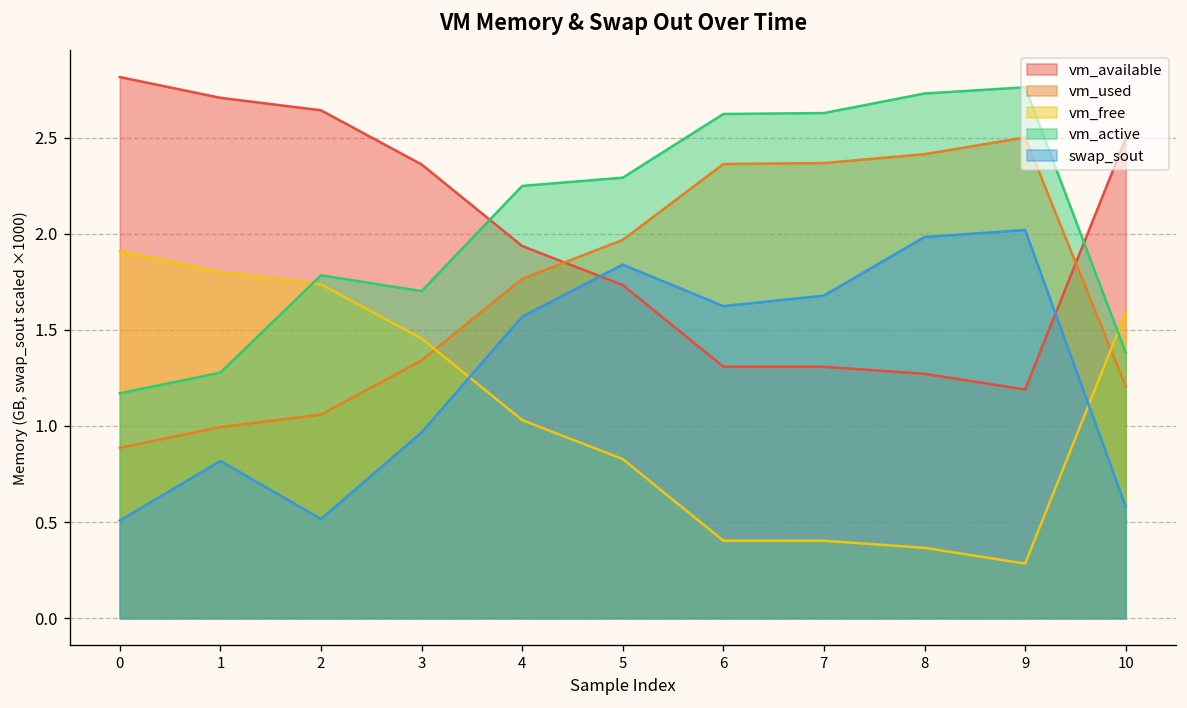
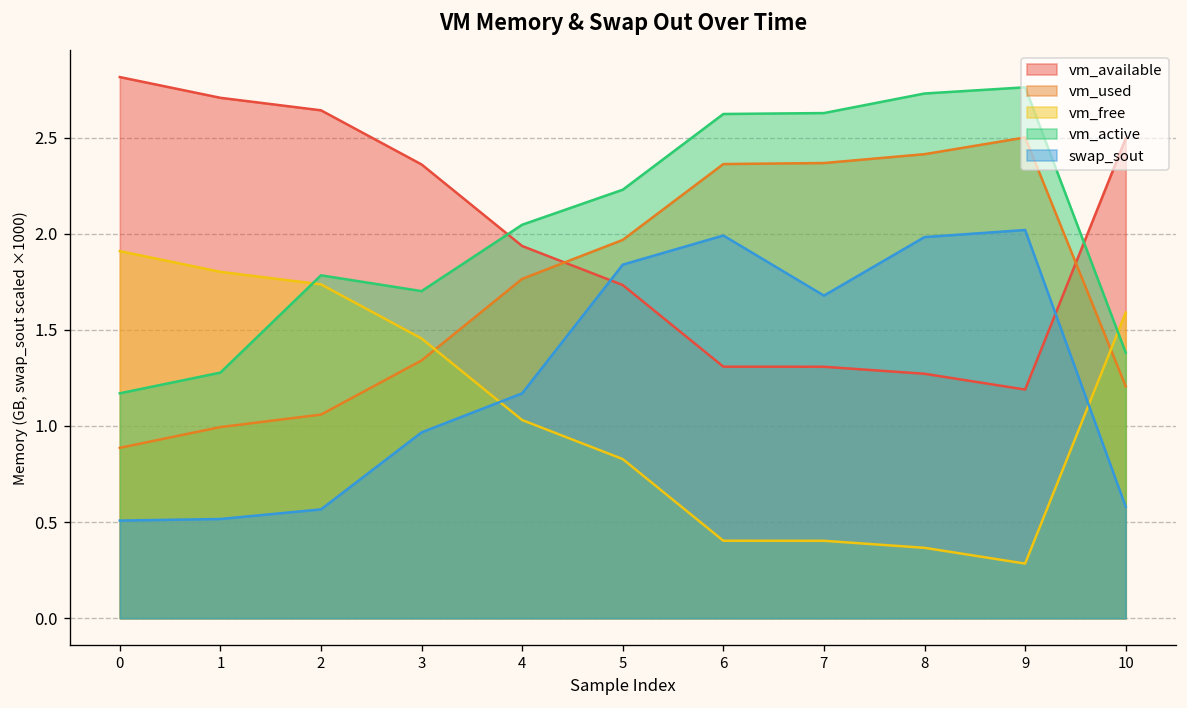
swap_sout, 1: 0.82 -> 0.52
swap_sout, 2: 0.52 -> 0.57
vm_active, 4: 2.25 -> 2.05
swap_sout, 4: 1.57 -> 1.17
vm_active, 5: 2.29 -> 2.23
swap_sout, 6: 1.62 -> 1.99
